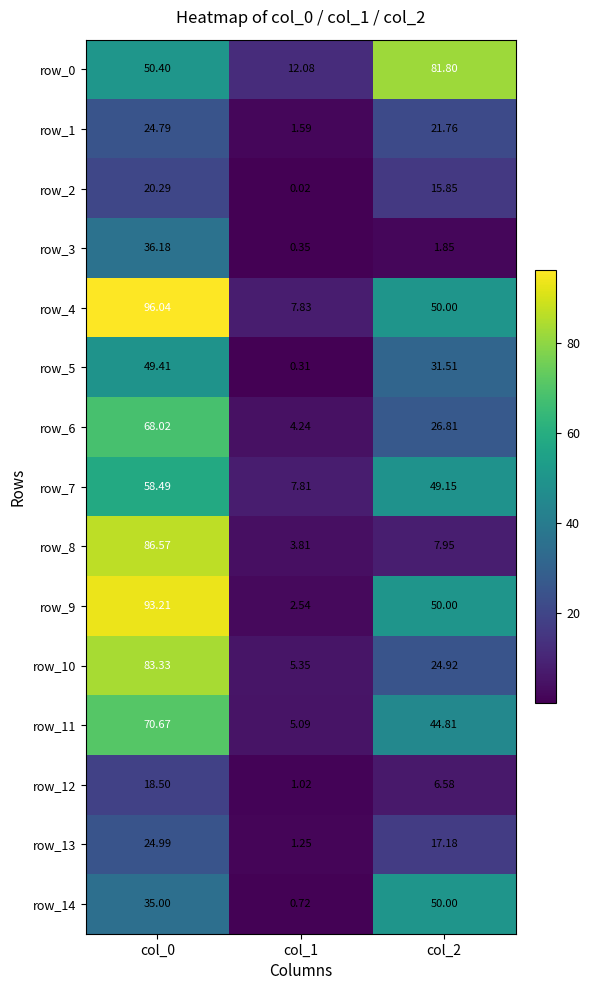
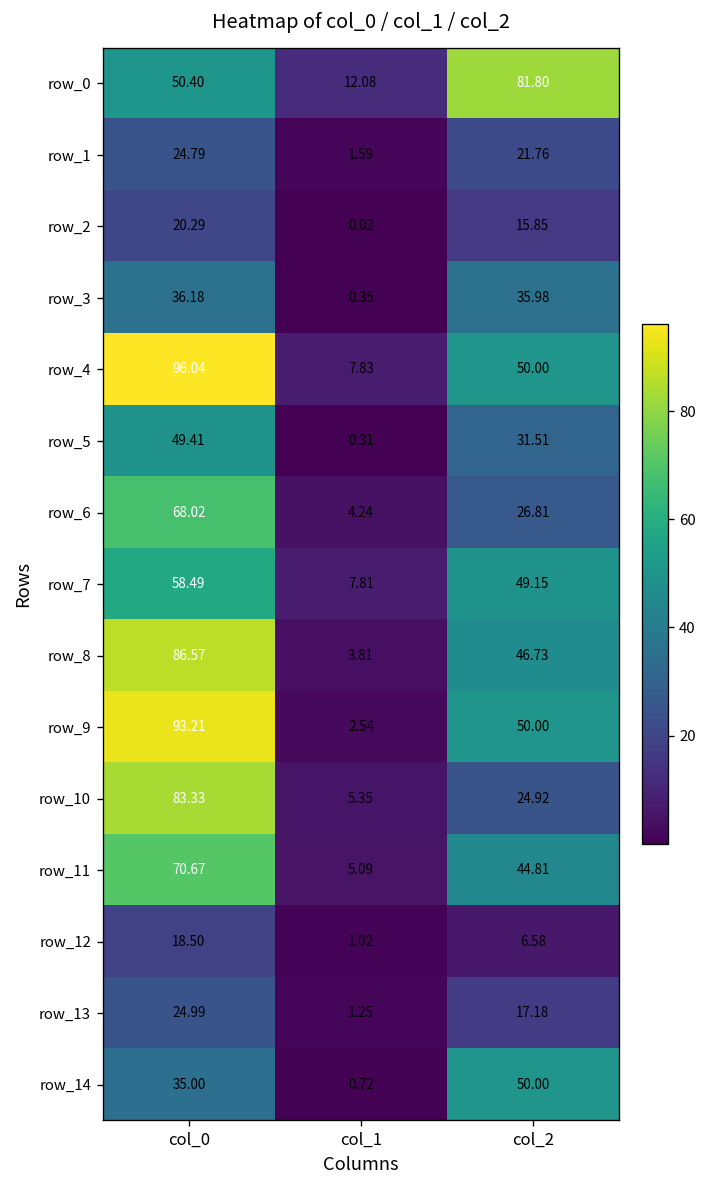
row_3, col_2: 1.85 -> 35.98
row_8, col_2: 7.95 -> 46.73
